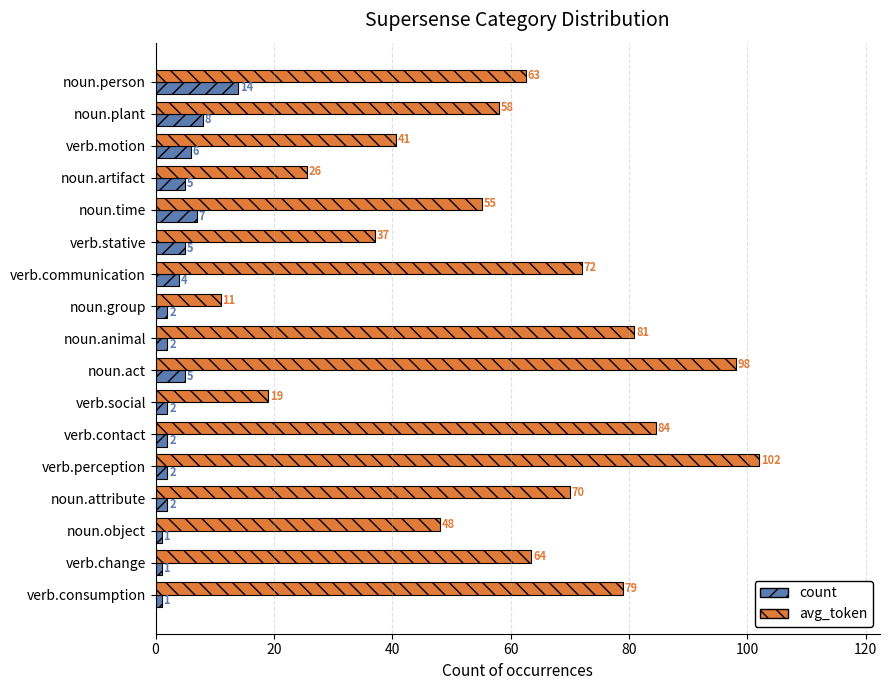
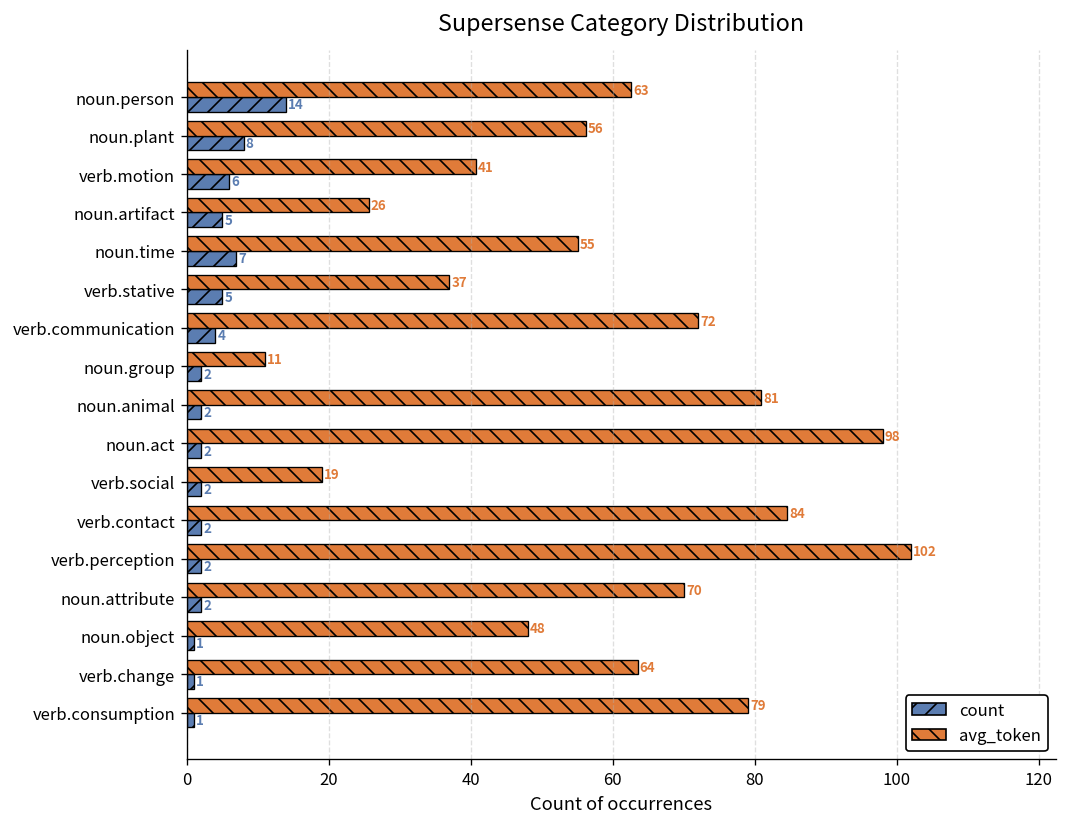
avg_token, noun.plant: 58 -> 56
count, noun.act: 5 -> 2
